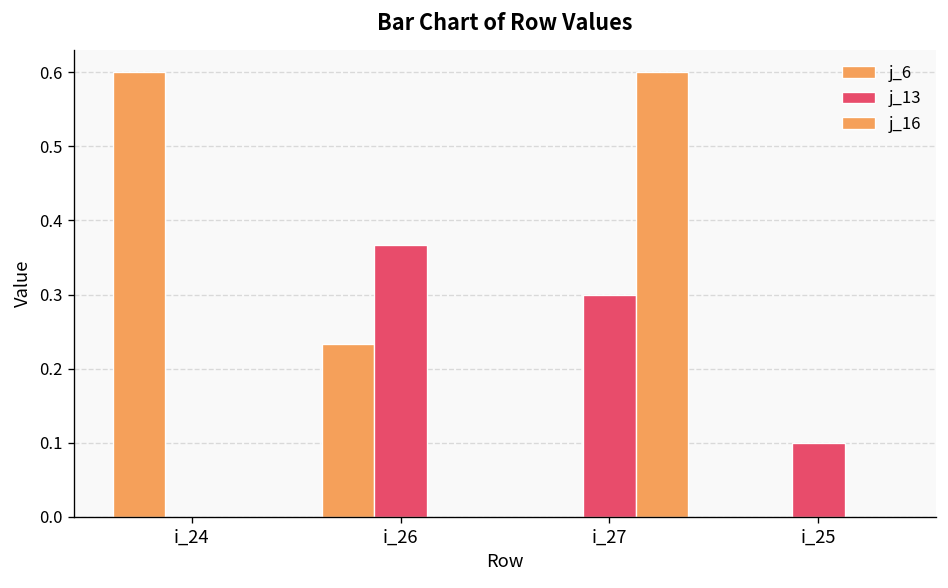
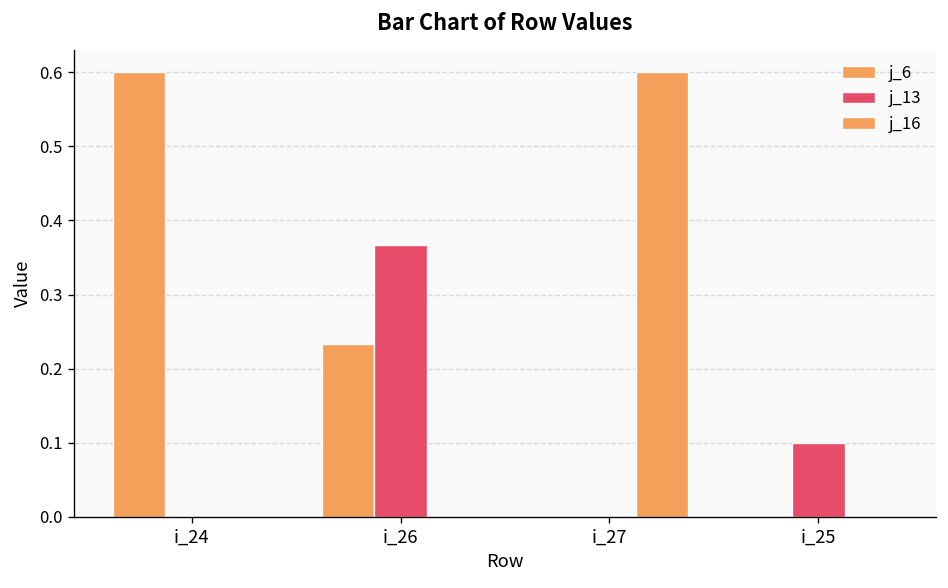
j_13, i_27: 0.3 -> 0.0
